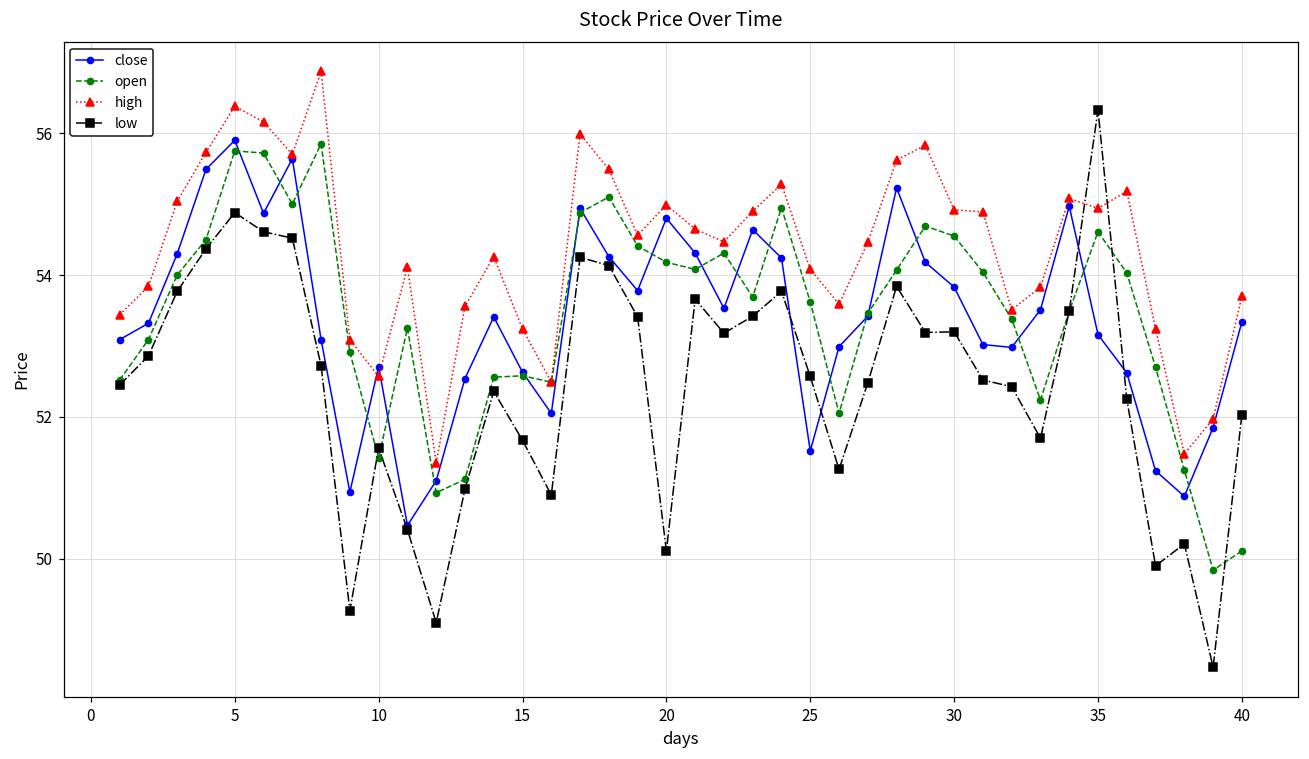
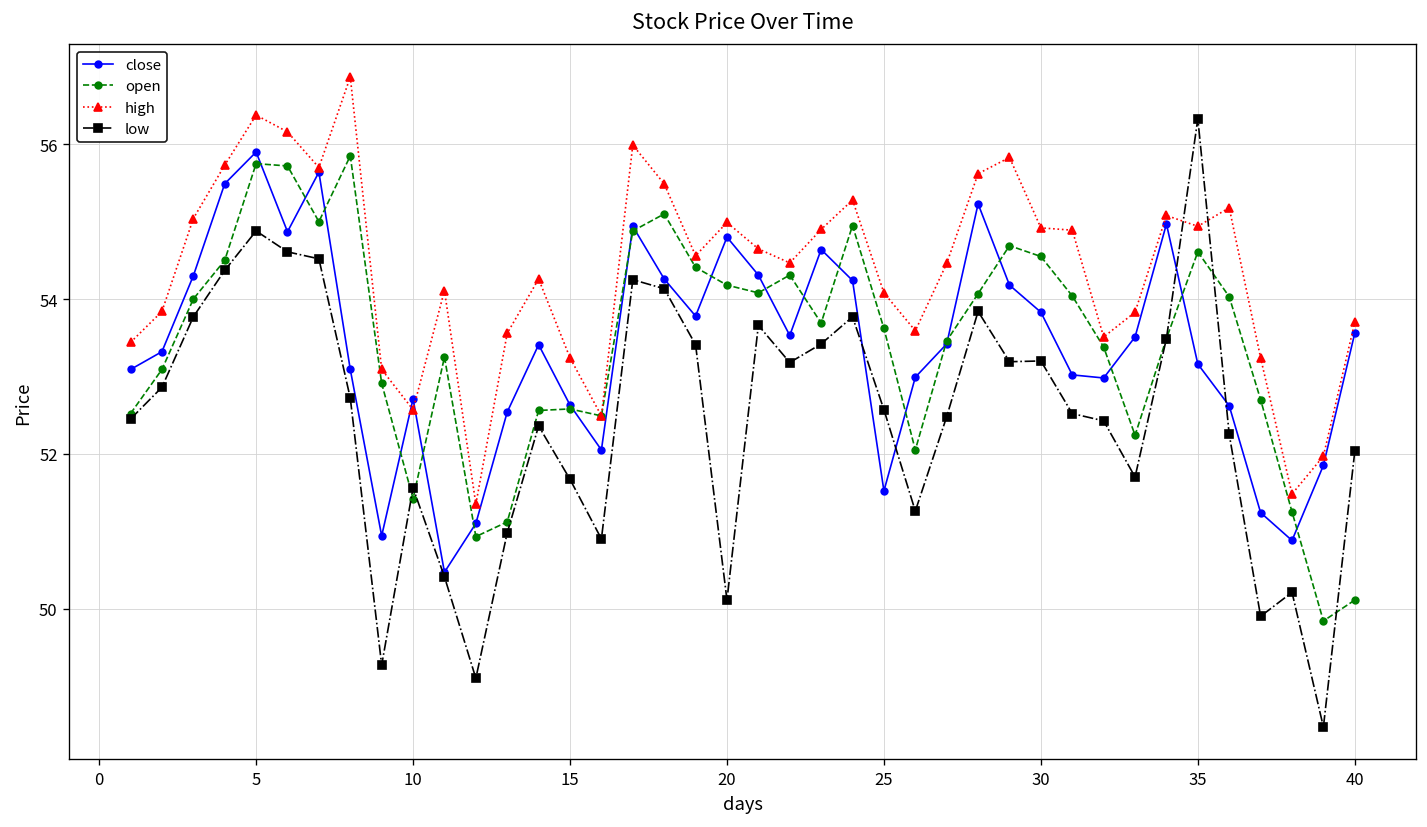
close, 40: 53.3 -> 53.6
